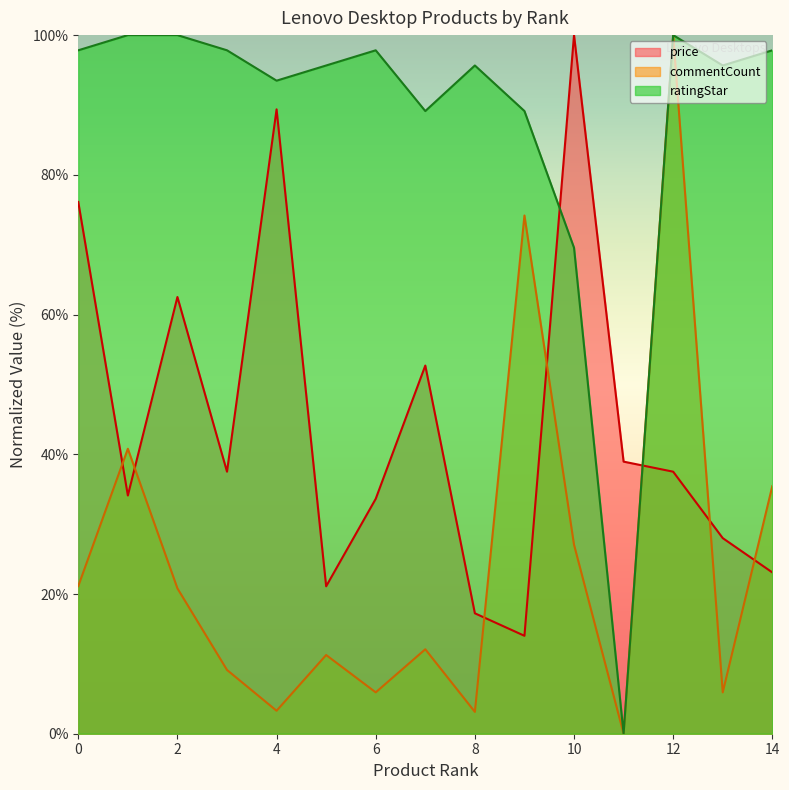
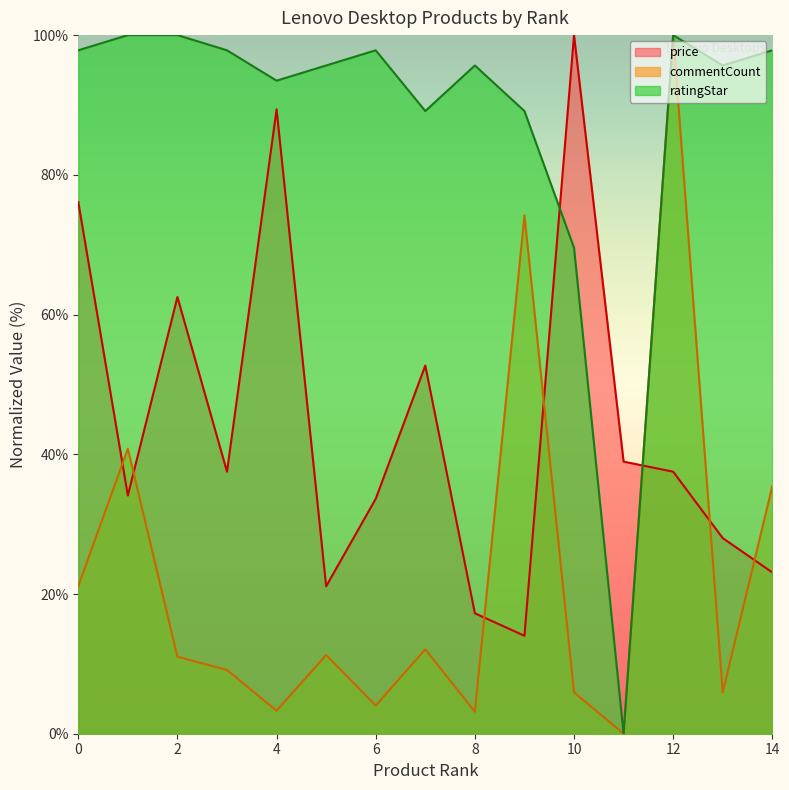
commentCount, 2: 21% -> 11%
commentCount, 6: 6% -> 4%
commentCount, 10: 27% -> 6%
